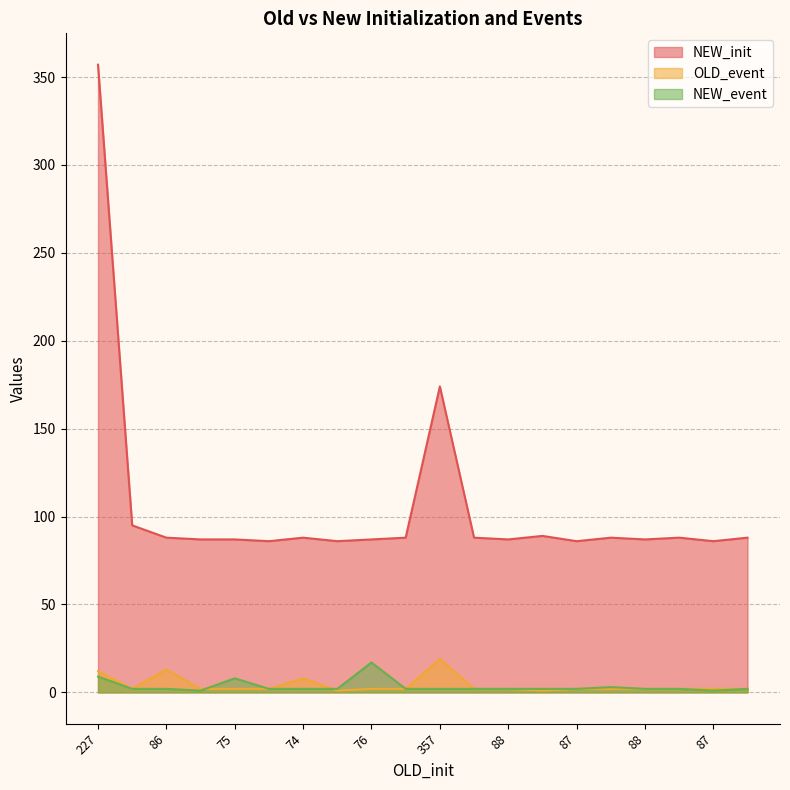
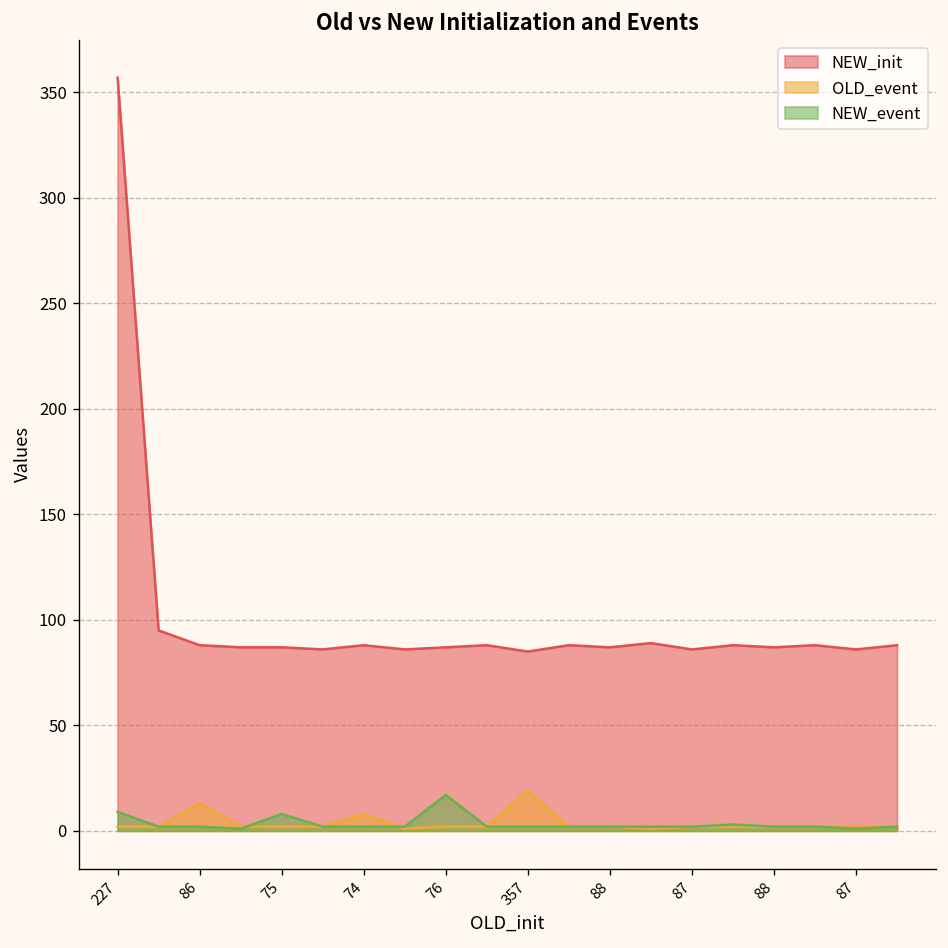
OLD_event, 227: 12 -> 2
NEW_init, 357: 174 -> 85
